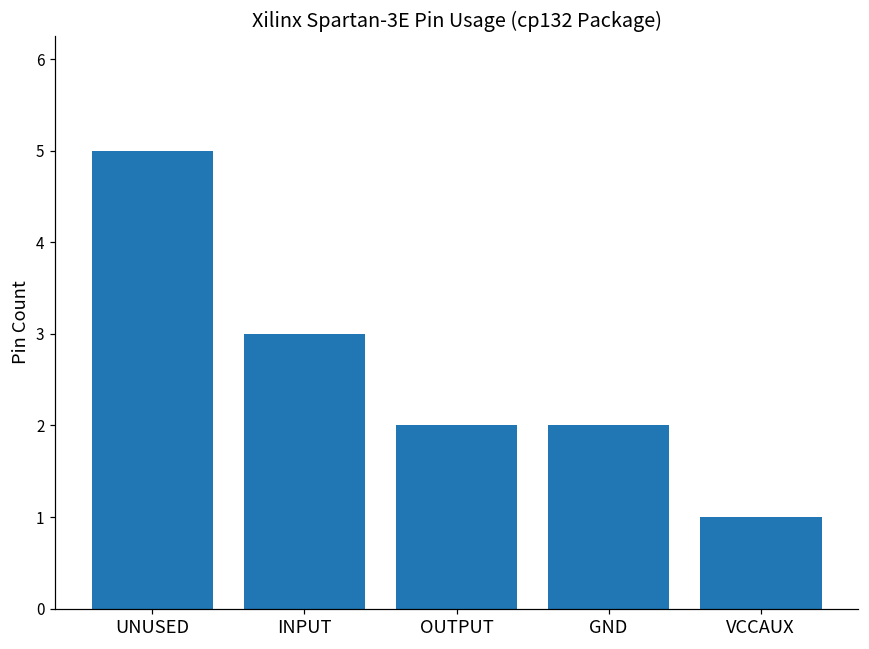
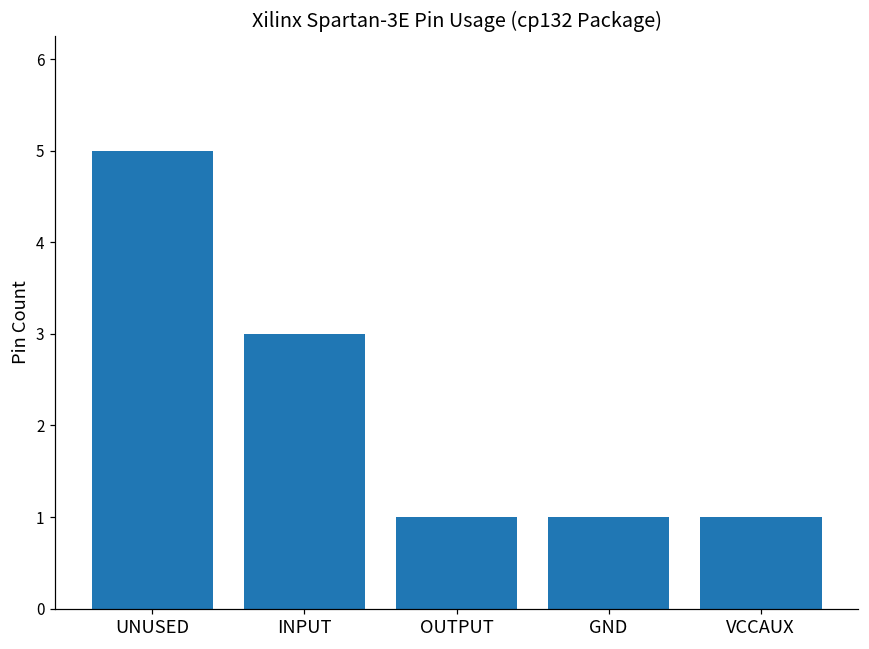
OUTPUT: 2 -> 1
GND: 2 -> 1
